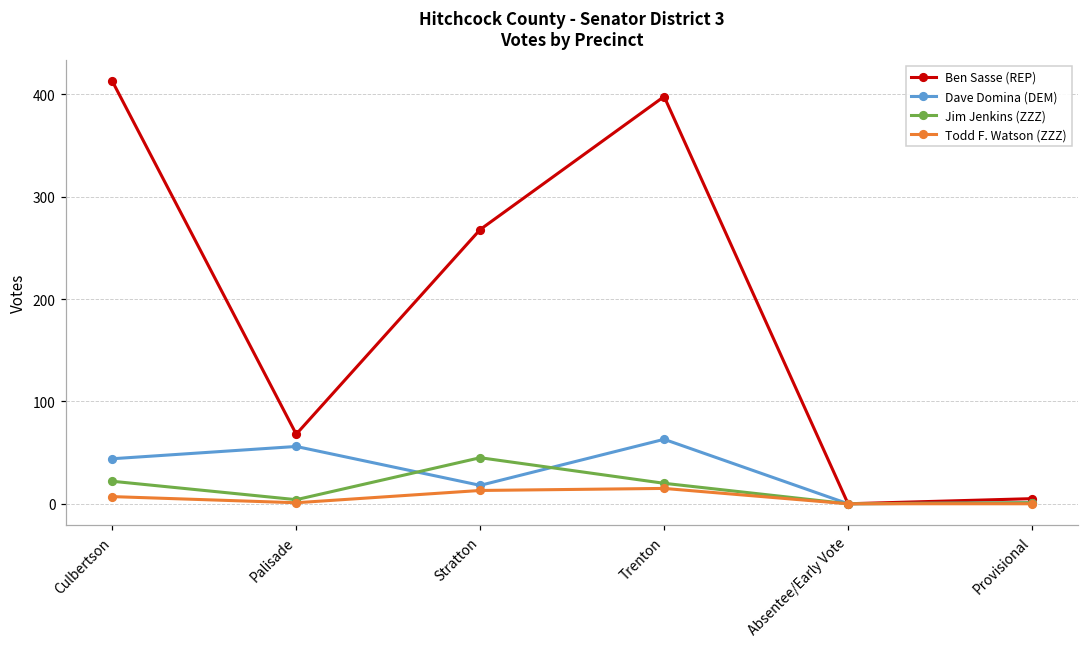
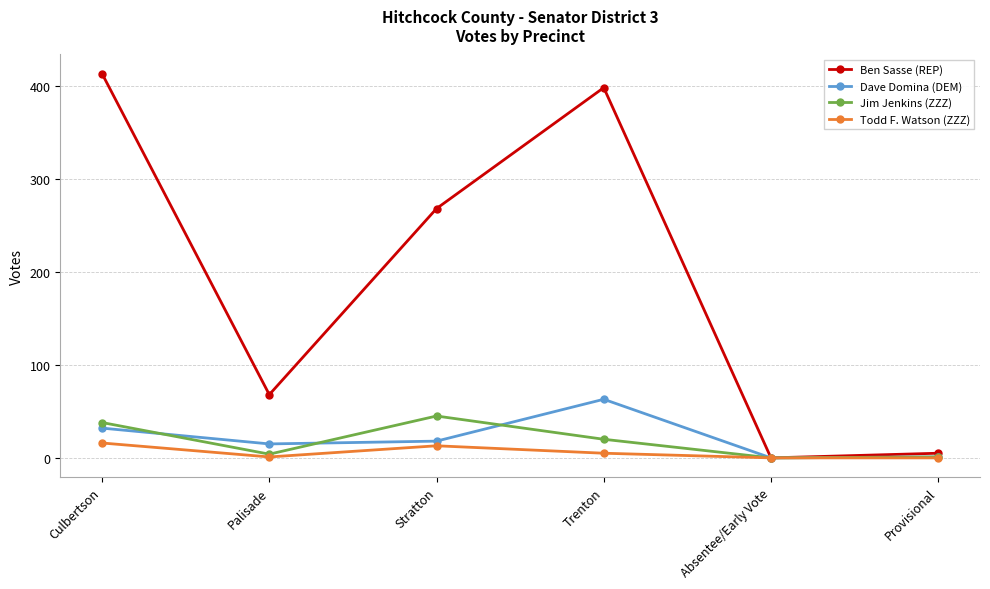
Dave Domina (DEM), Culbertson: 40 -> 30
Jim Jenkins (ZZZ), Culbertson: 20 -> 40
Todd F. Watson (ZZZ), Culbertson: 10 -> 20
Dave Domina (DEM), Palisade: 60 -> 20
Todd F. Watson (ZZZ), Trenton: 20 -> 10
